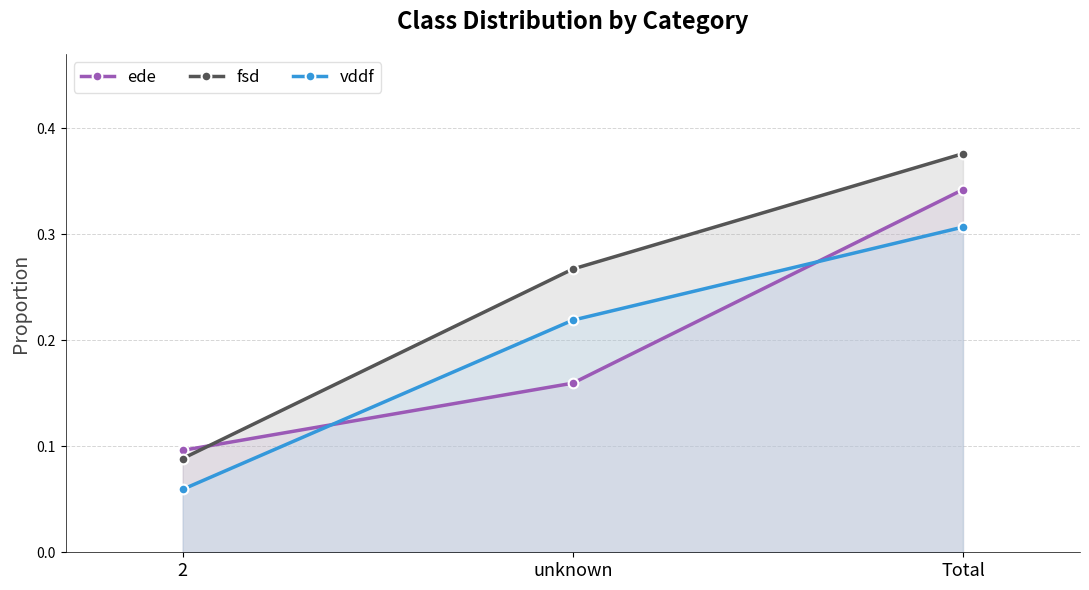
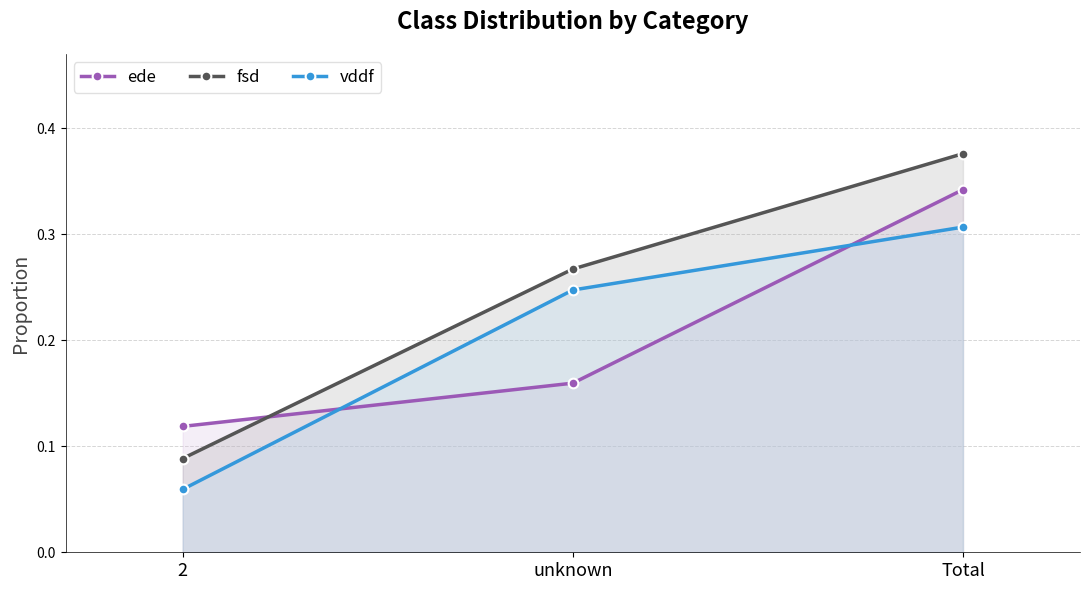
ede, 2: 0.096 -> 0.119
vddf, unknown: 0.219 -> 0.248
